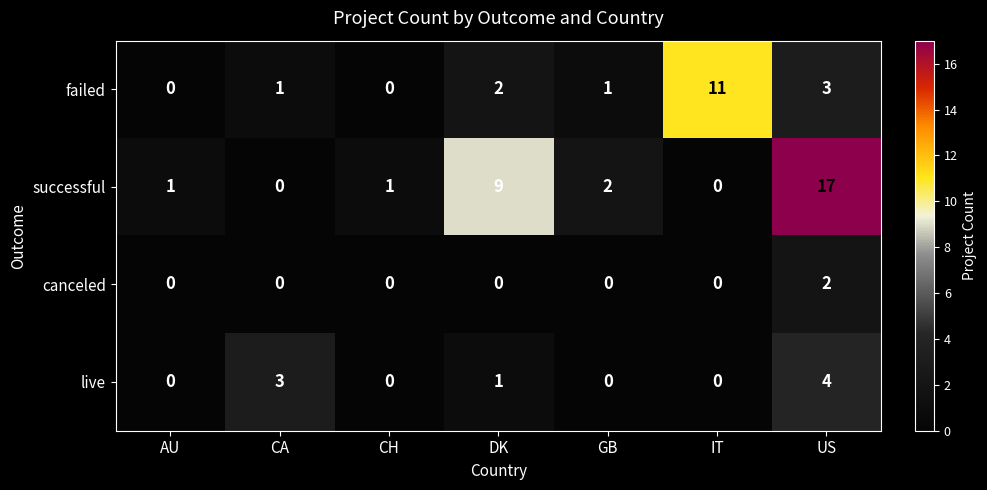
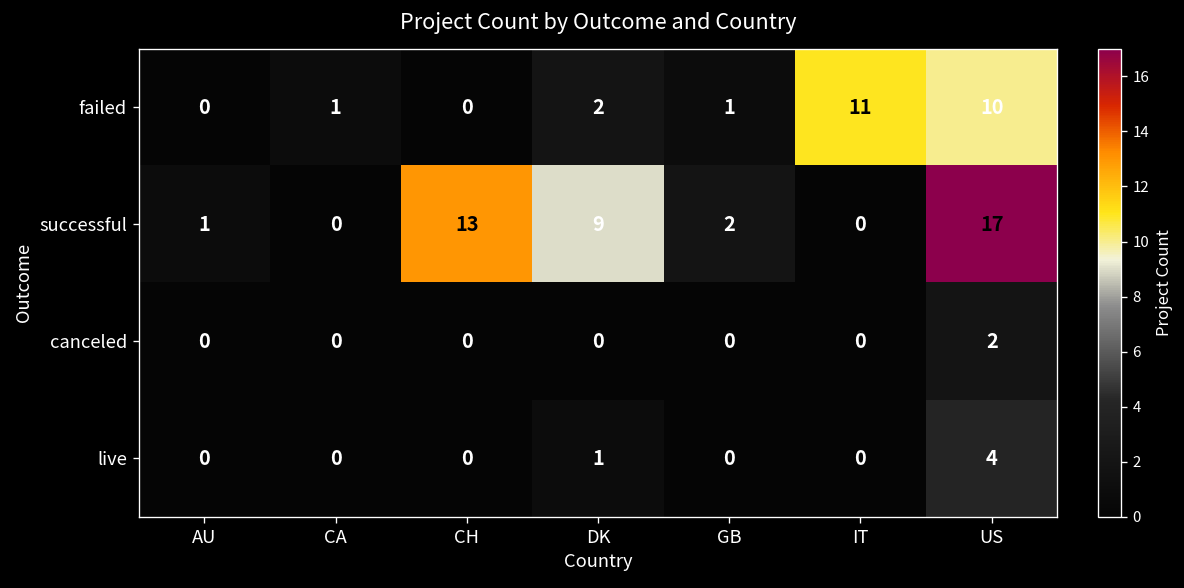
failed, US: 3 -> 10
successful, CH: 1 -> 13
live, CA: 3 -> 0
